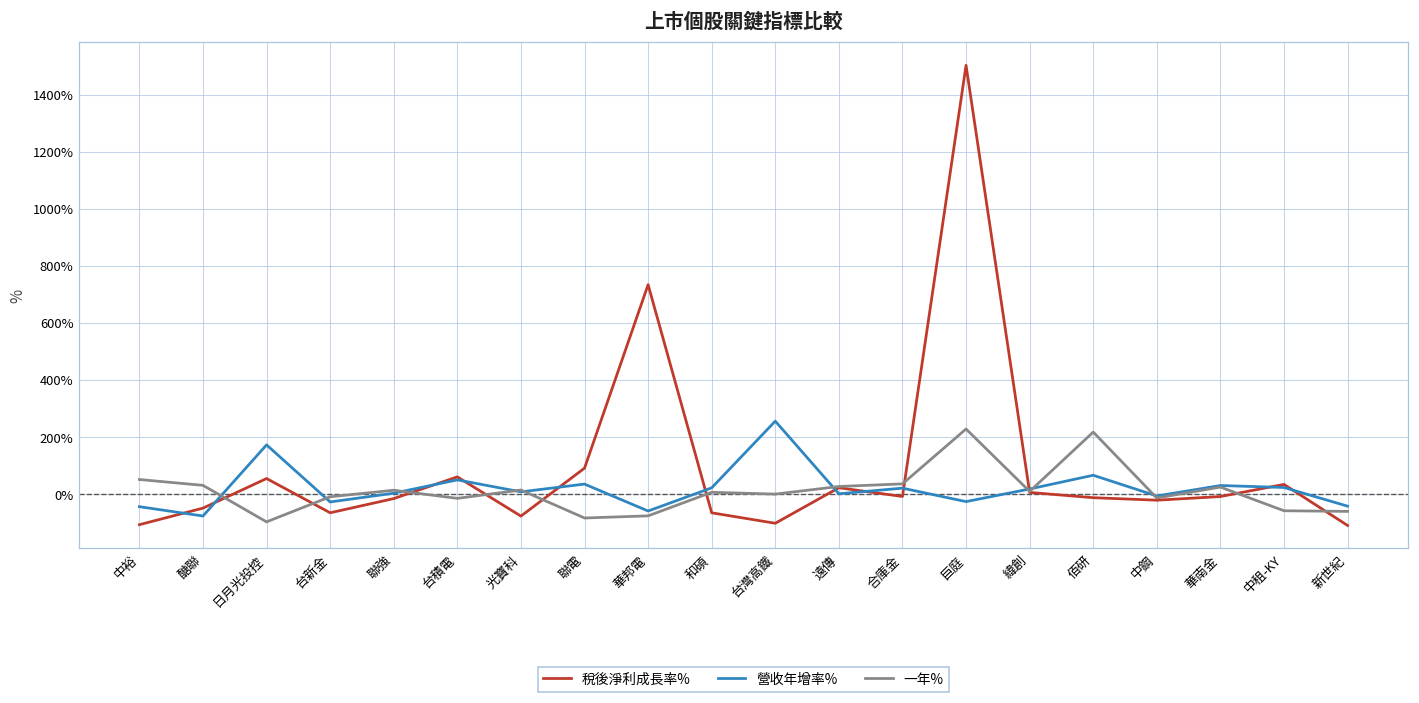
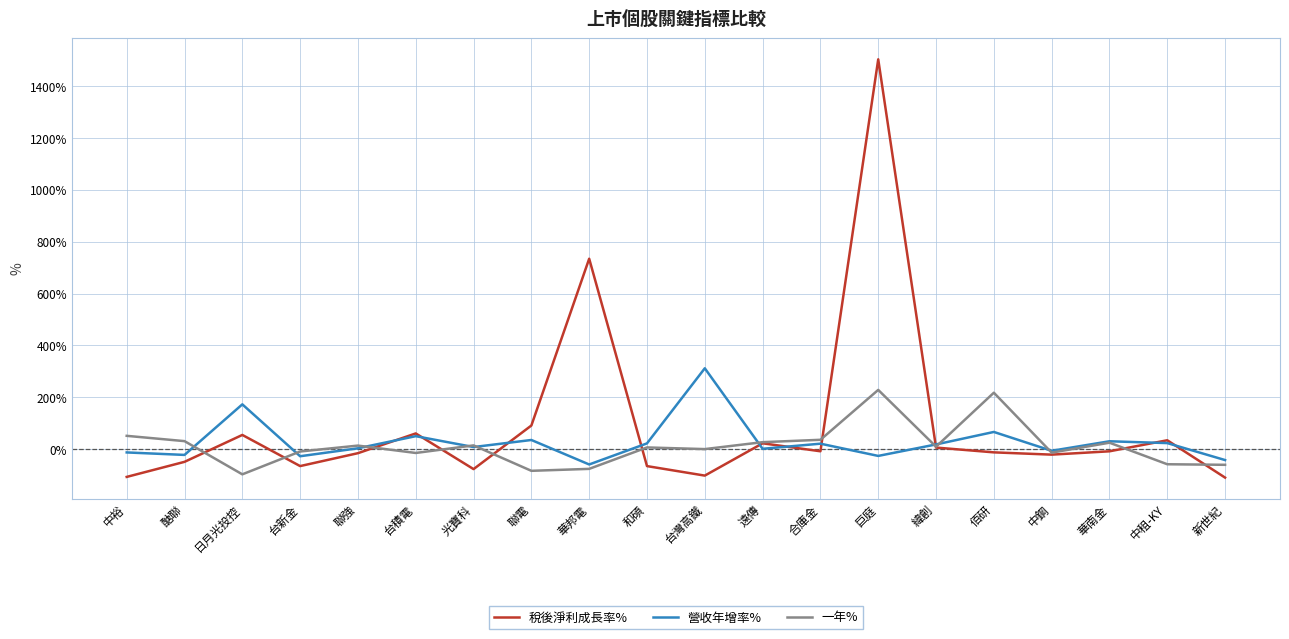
營收年增率%, 中裕: -40% -> -10%
營收年增率%, 醣聯: -80% -> -20%
營收年增率%, 台灣高鐵: 260% -> 310%
